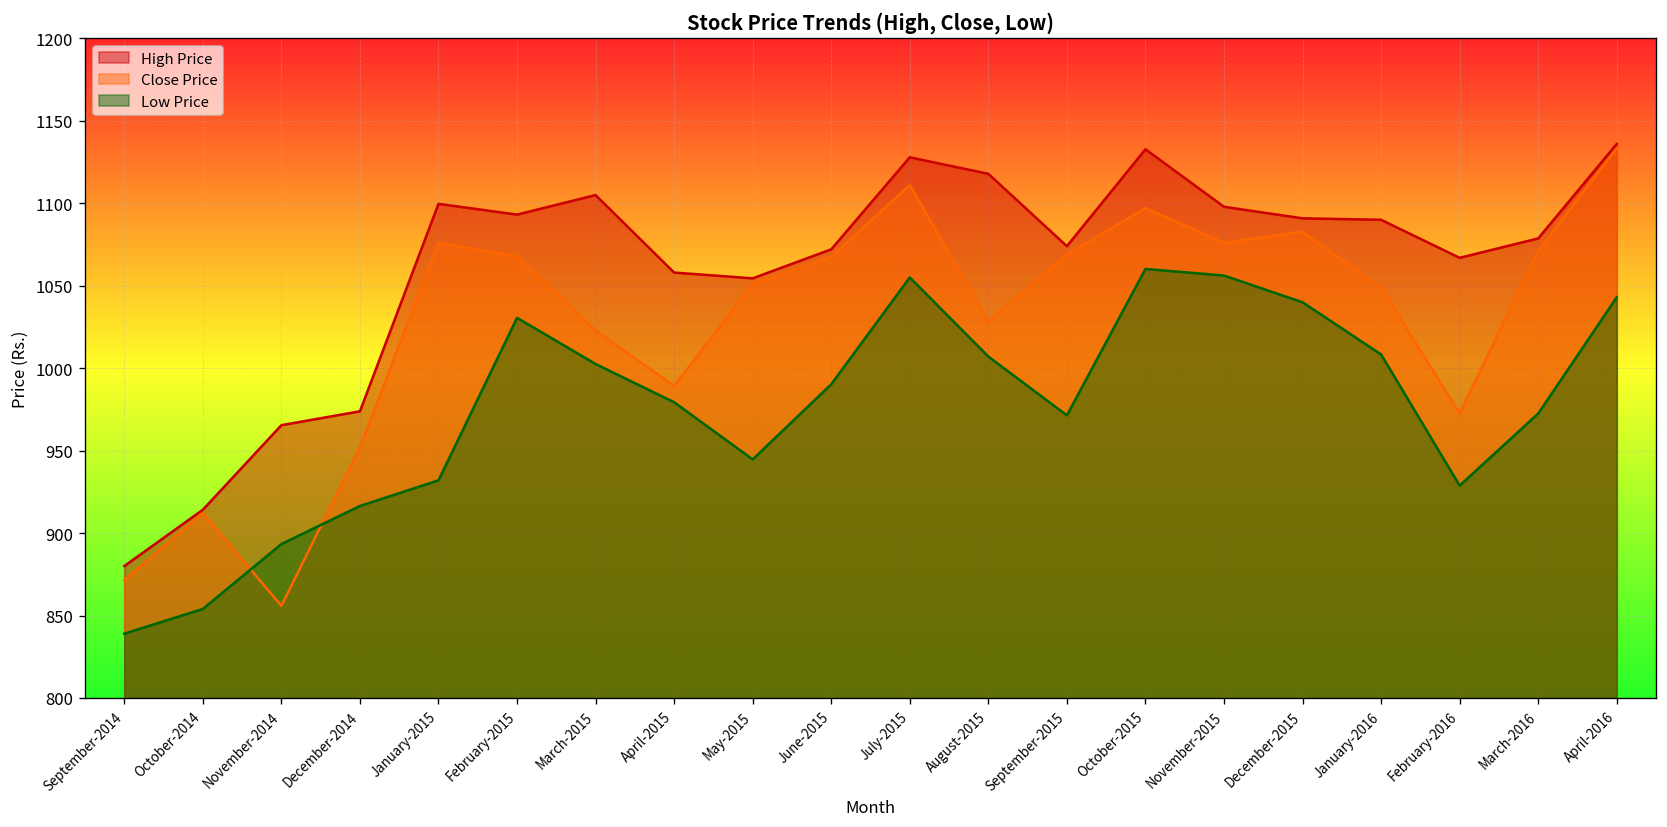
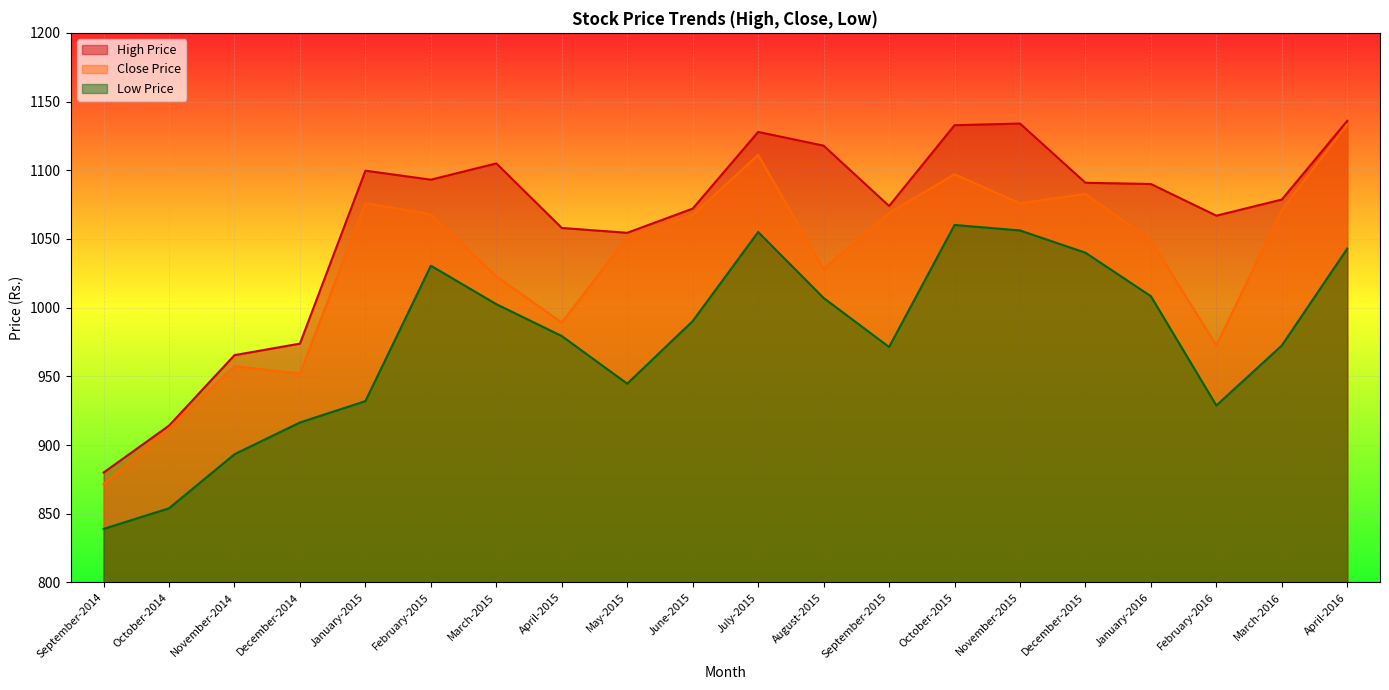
Close Price, November-2014: 856 -> 957
High Price, November-2015: 1098 -> 1134
